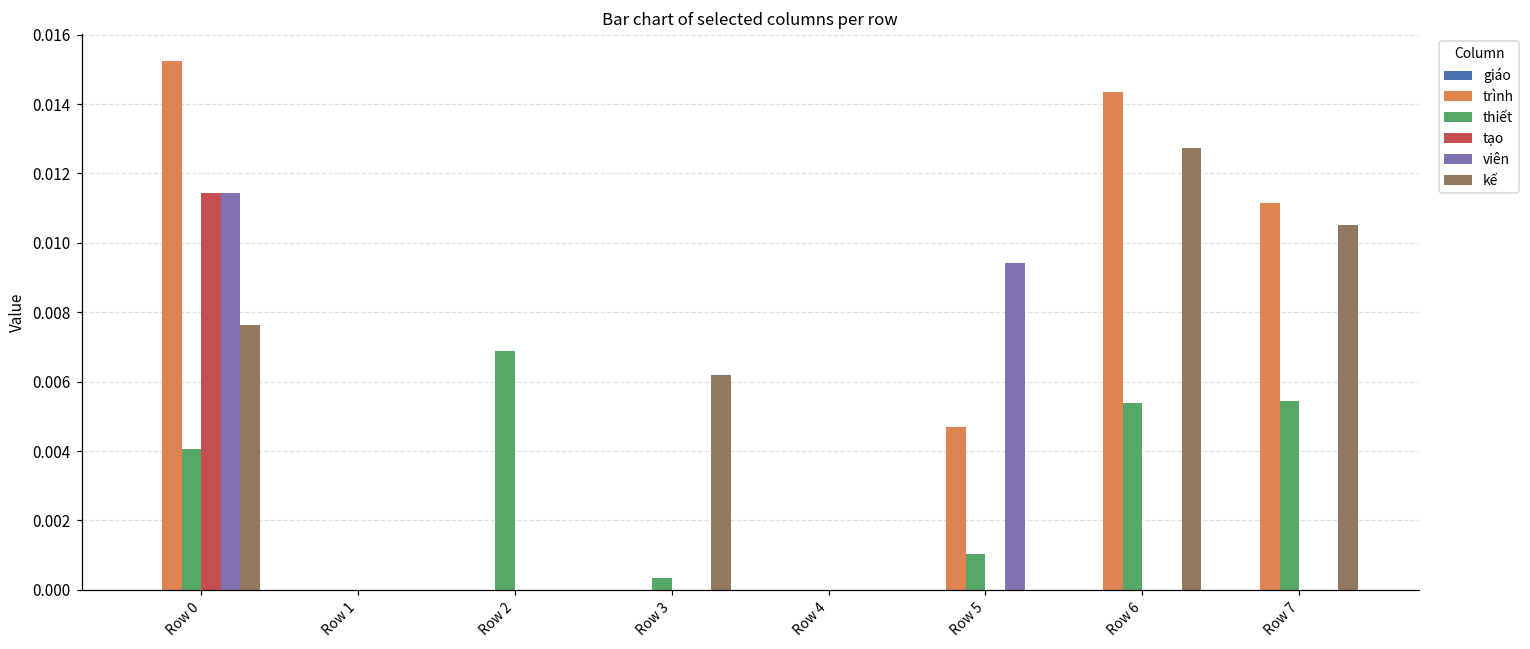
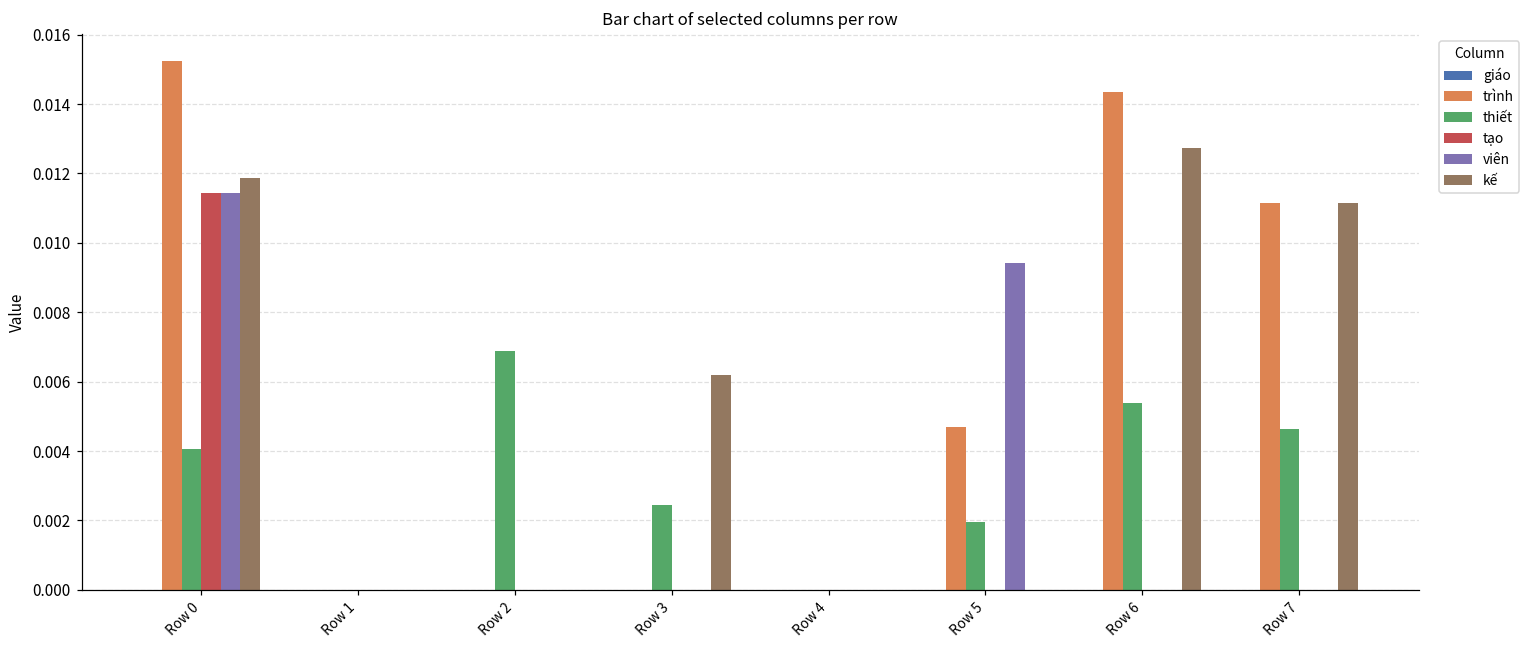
kế, Row 0: 0.0076 -> 0.0119
thiết, Row 3: 0.0003 -> 0.0024
thiết, Row 5: 0.0010 -> 0.0020
thiết, Row 7: 0.0054 -> 0.0046
kế, Row 7: 0.0105 -> 0.0111
